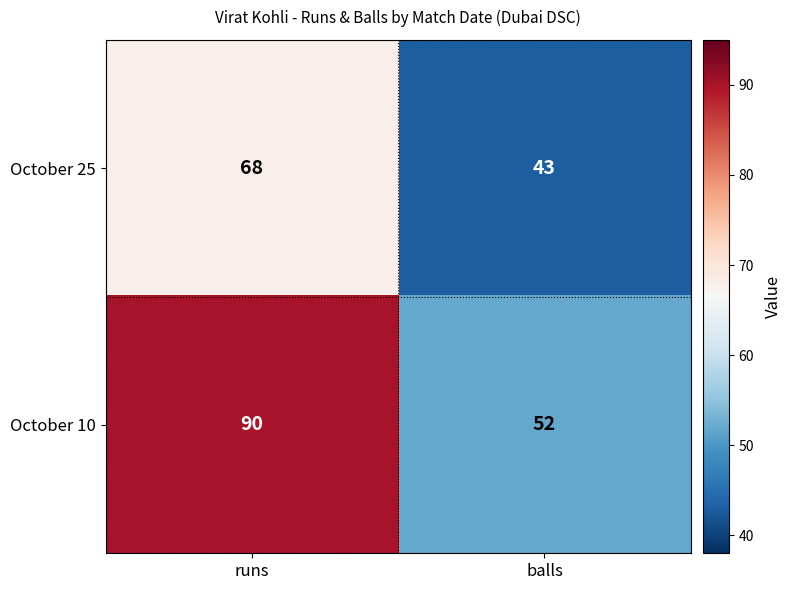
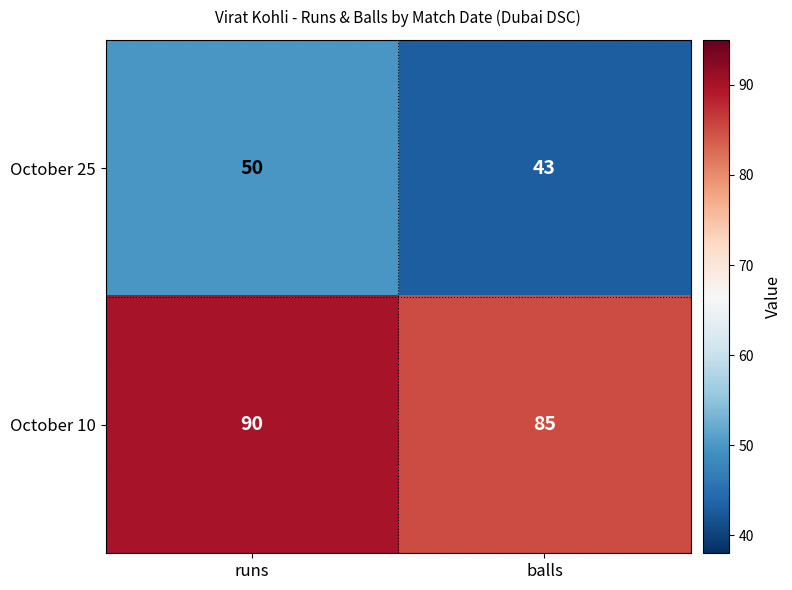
October 25, runs: 68 -> 50
October 10, balls: 52 -> 85
